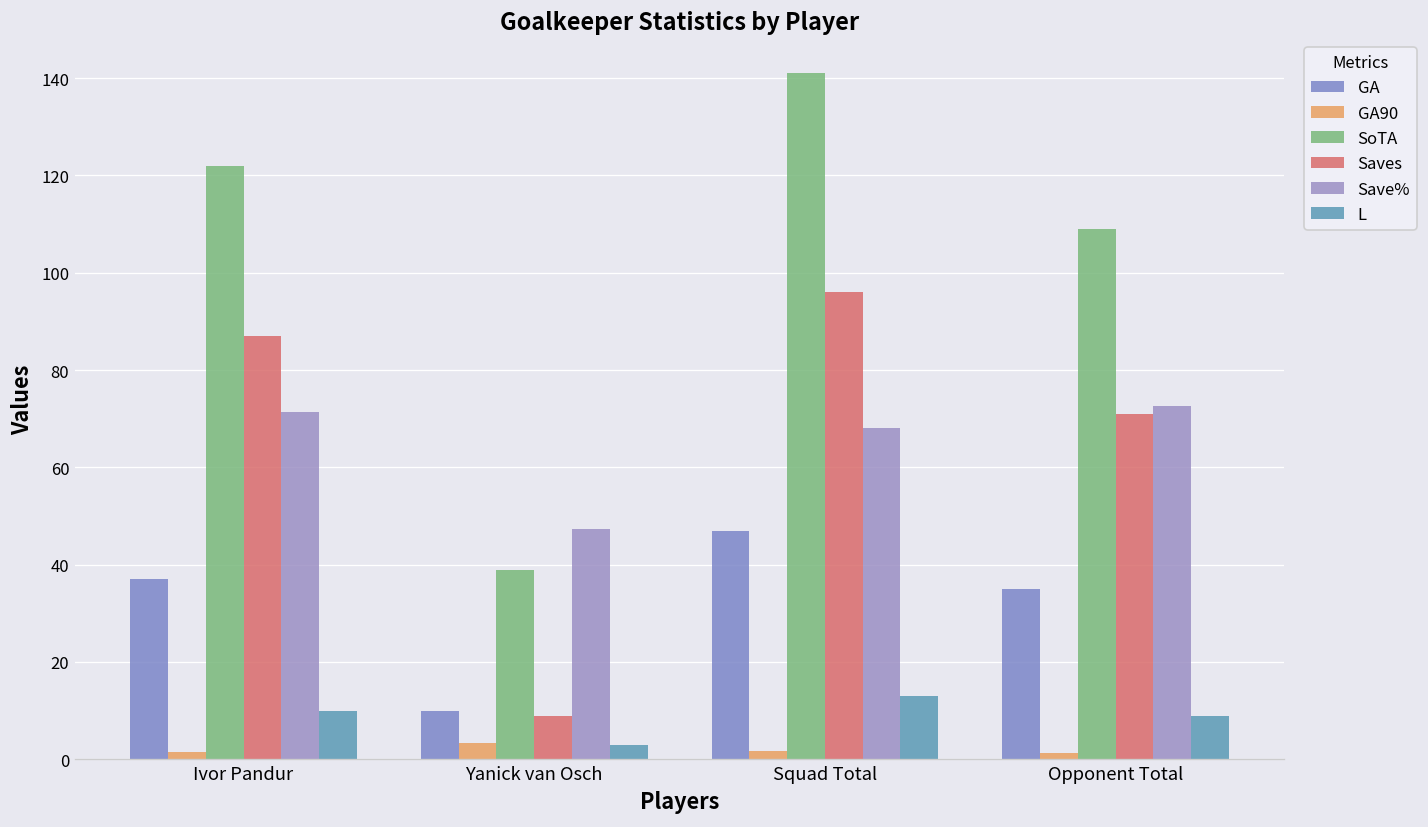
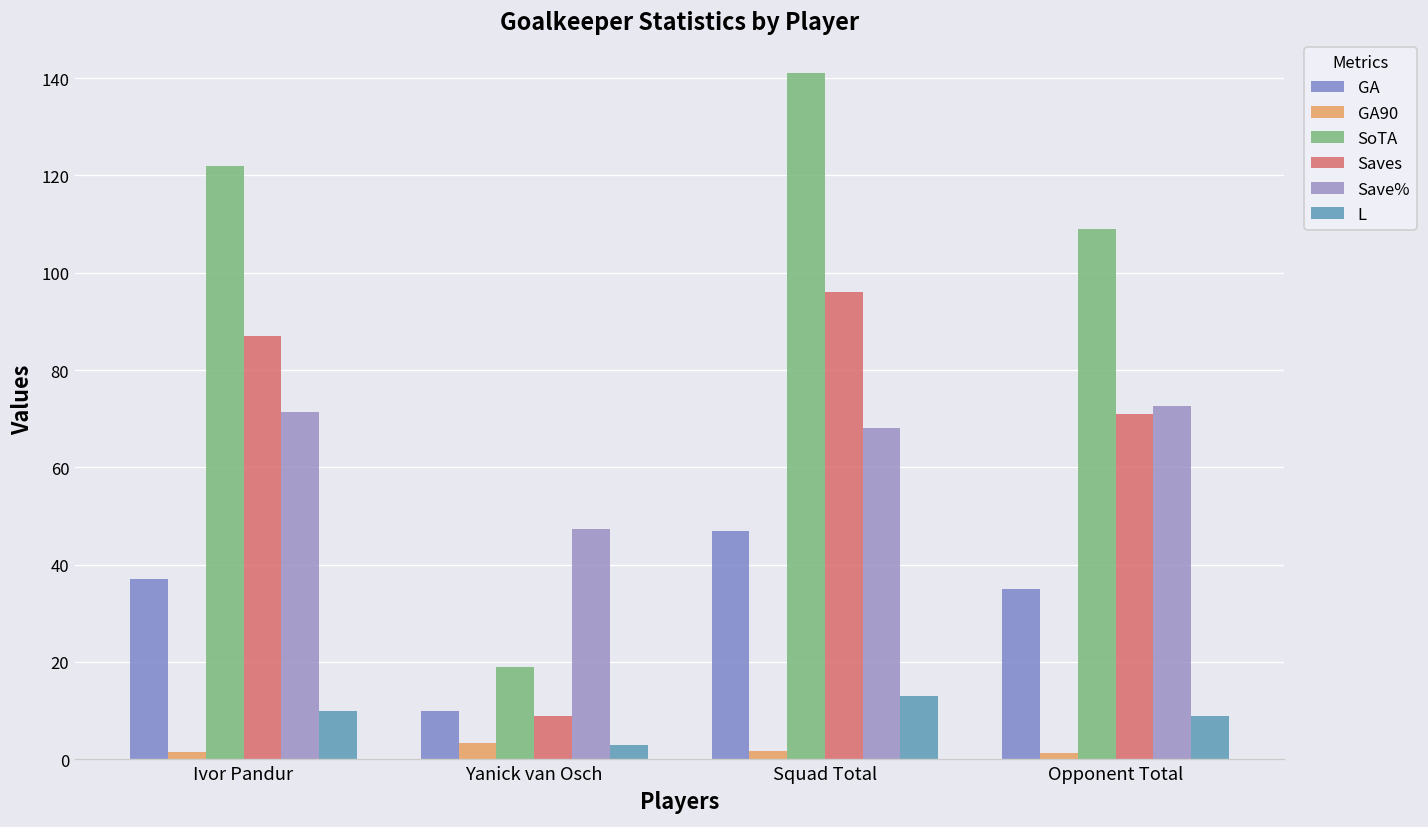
SoTA, Yanick van Osch: 39 -> 19
